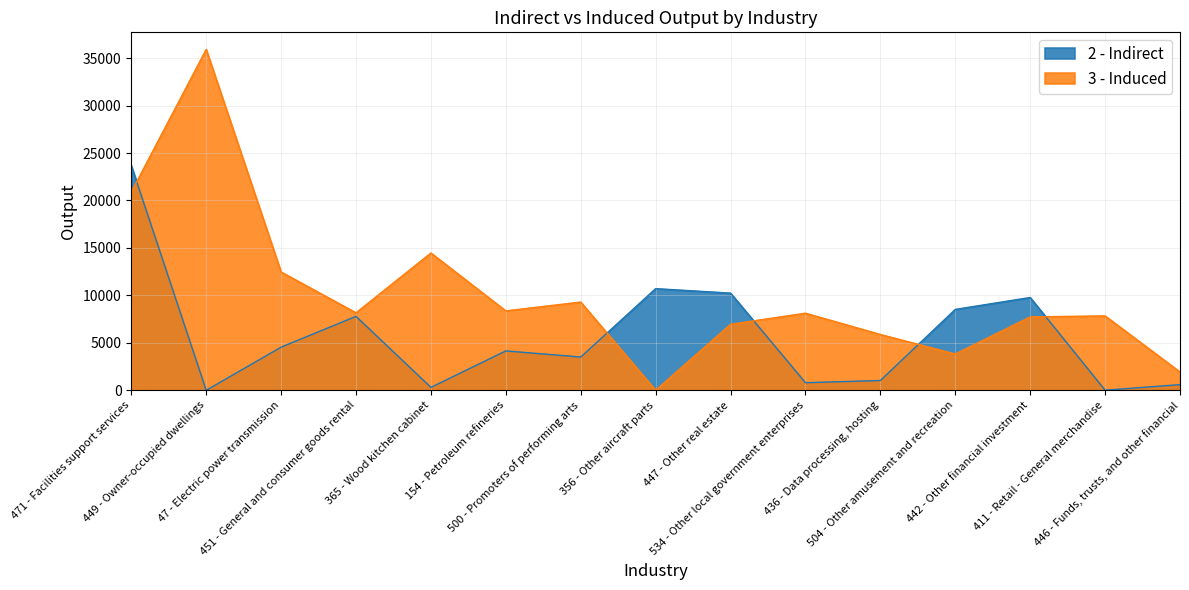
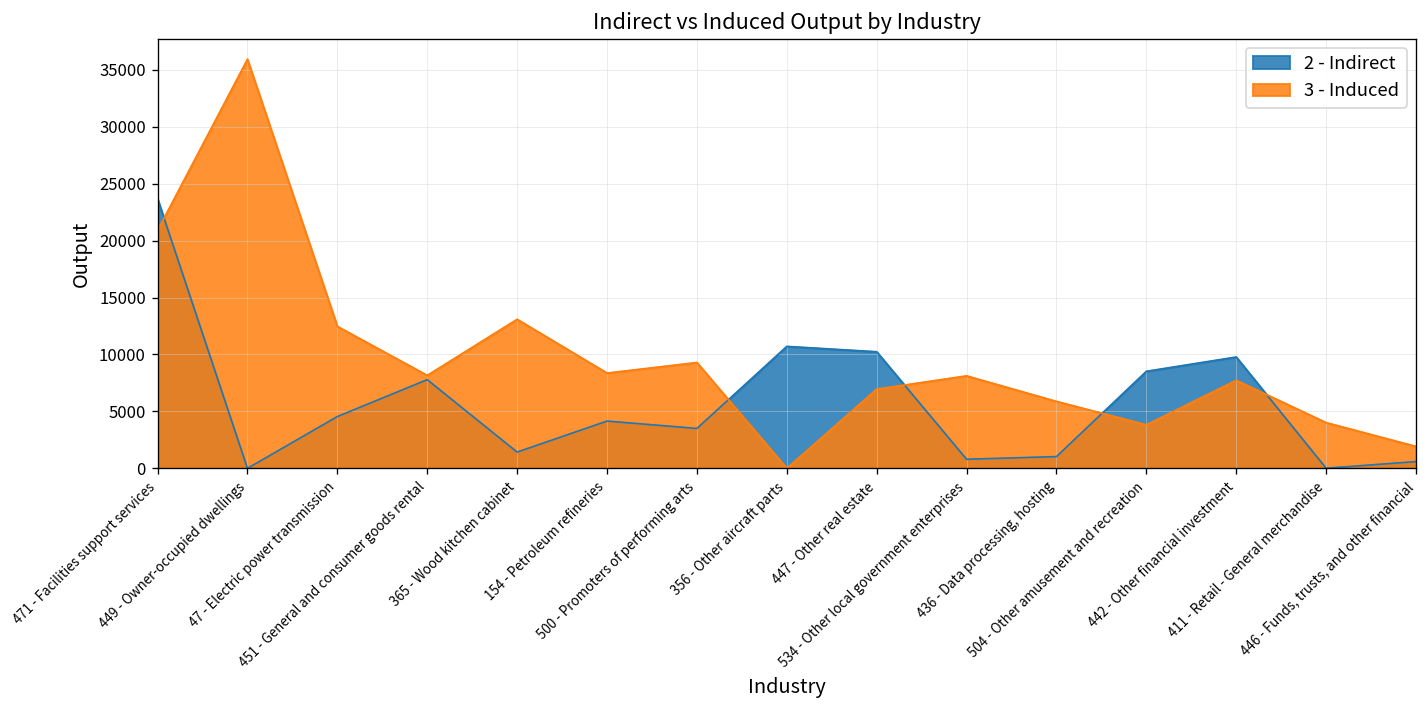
2 - Indirect, 365 - Wood kitchen cabinet: 0 -> 1000
3 - Induced, 365 - Wood kitchen cabinet: 14000 -> 13000
3 - Induced, 411 - Retail - General merchandise: 8000 -> 4000
